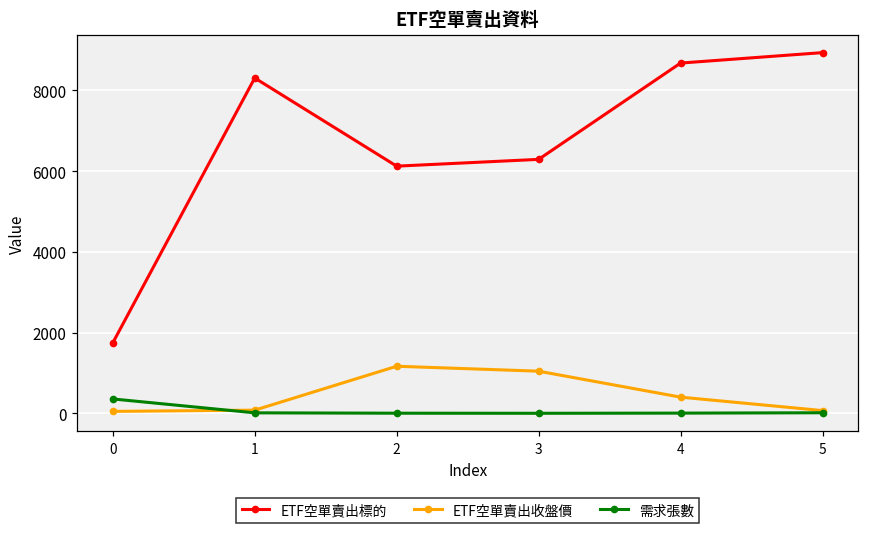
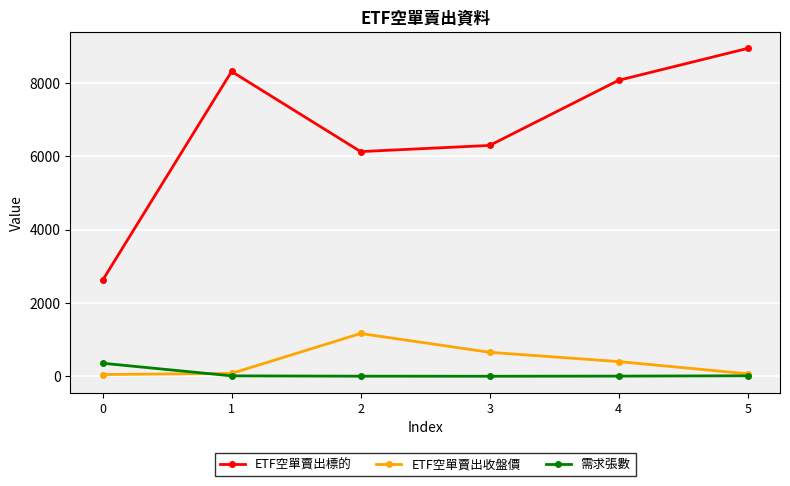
ETF空單賣出標的, 0: 1700 -> 2600
ETF空單賣出收盤價, 3: 1000 -> 700
ETF空單賣出標的, 4: 8700 -> 8100
